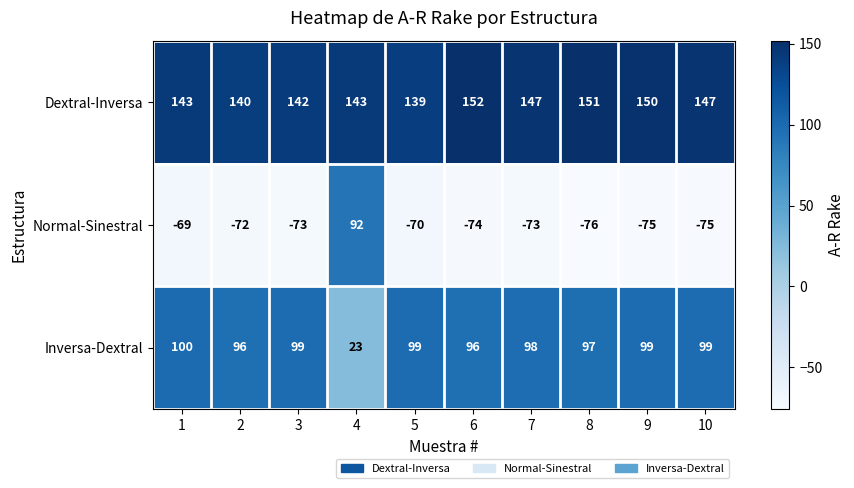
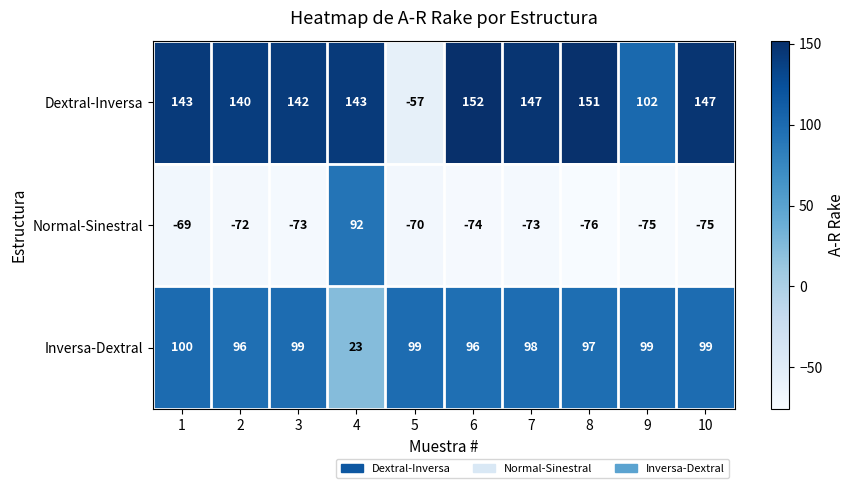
Dextral-Inversa, 5: 139 -> -57
Dextral-Inversa, 9: 150 -> 102
